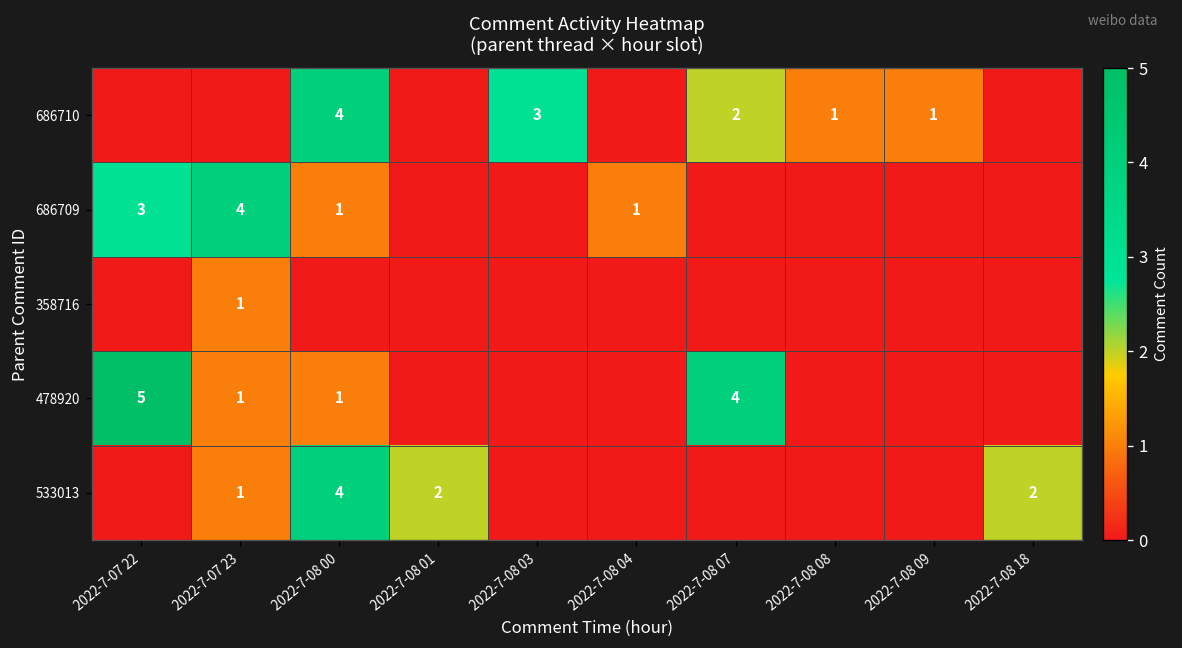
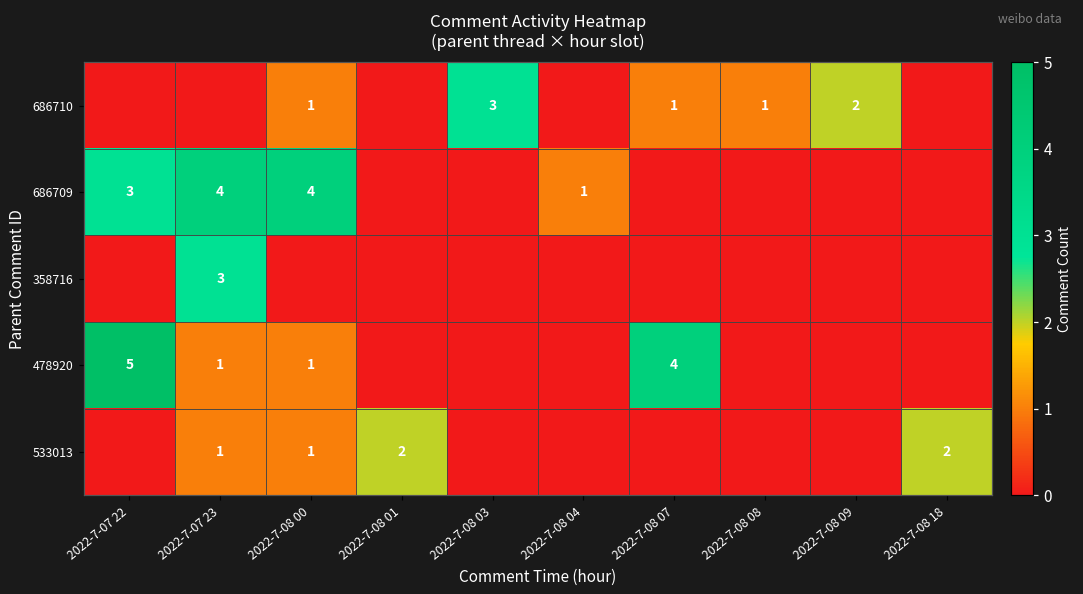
686710, 2022-7-08 00: 4 -> 1
686710, 2022-7-08 07: 2 -> 1
686710, 2022-7-08 09: 1 -> 2
686709, 2022-7-08 00: 1 -> 4
358716, 2022-7-07 23: 1 -> 3
533013, 2022-7-08 00: 4 -> 1
